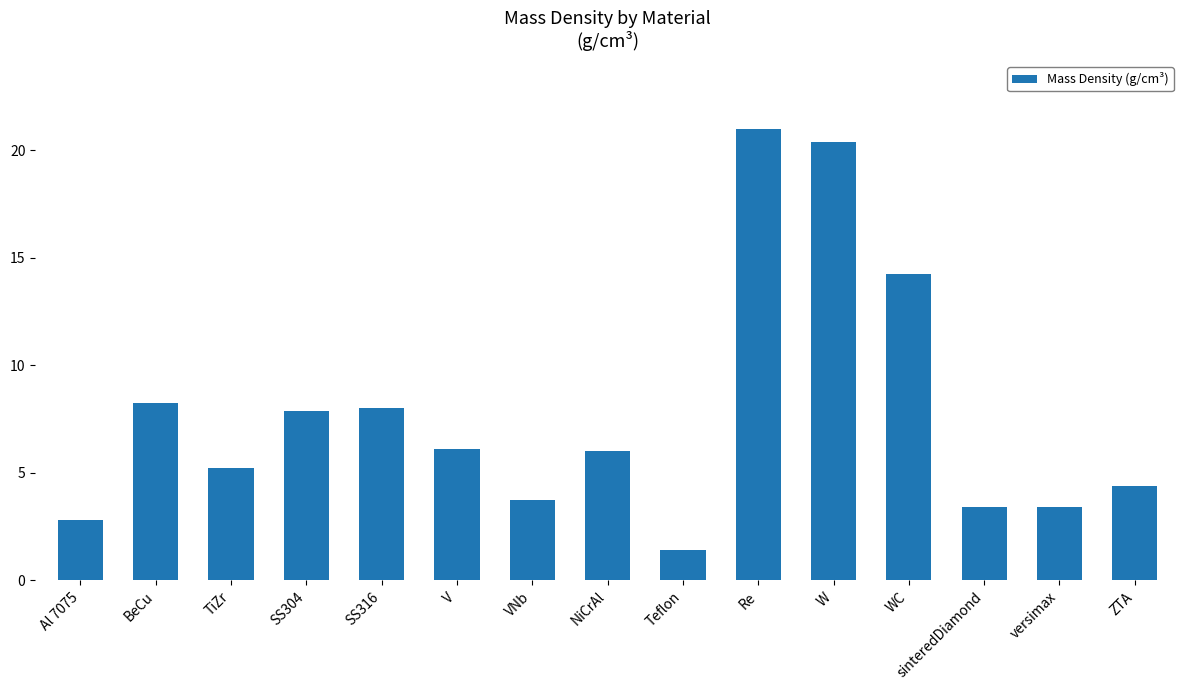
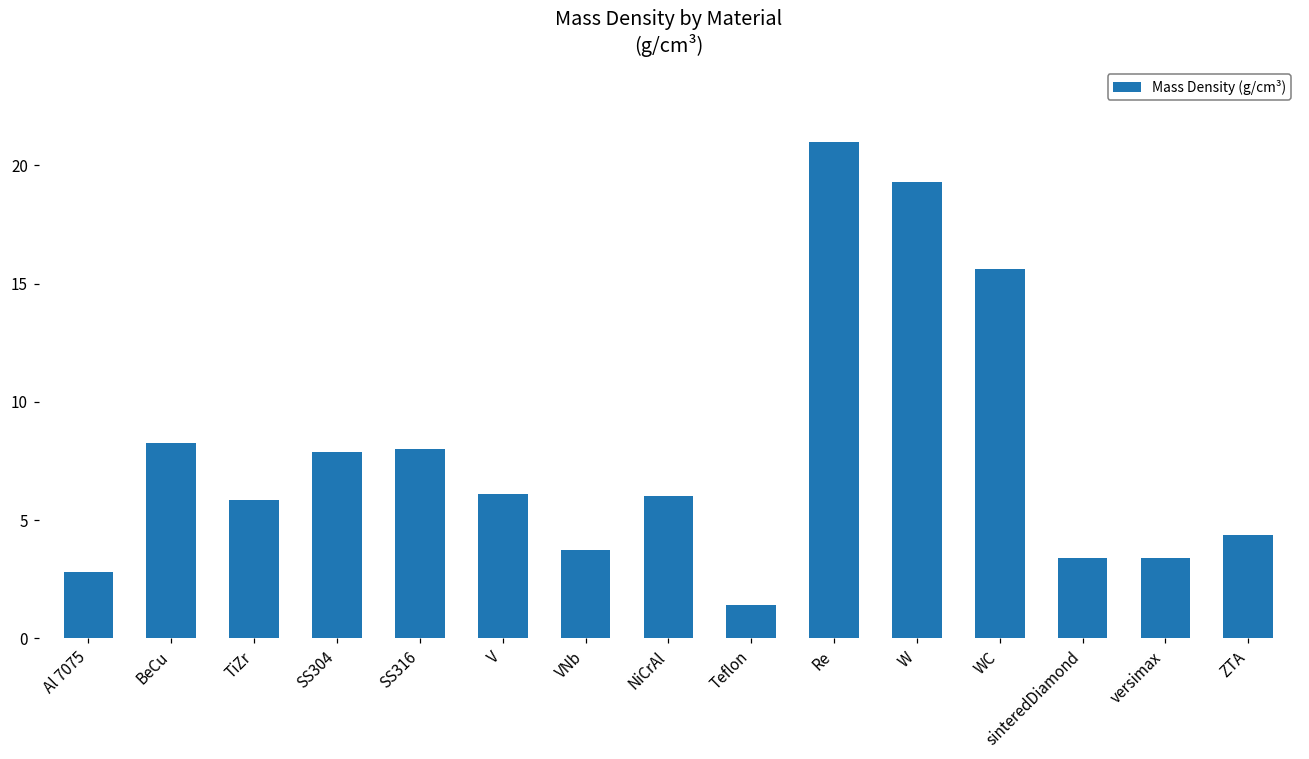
TiZr: 5.2 -> 5.9
W: 20.4 -> 19.3
WC: 14.3 -> 15.6
